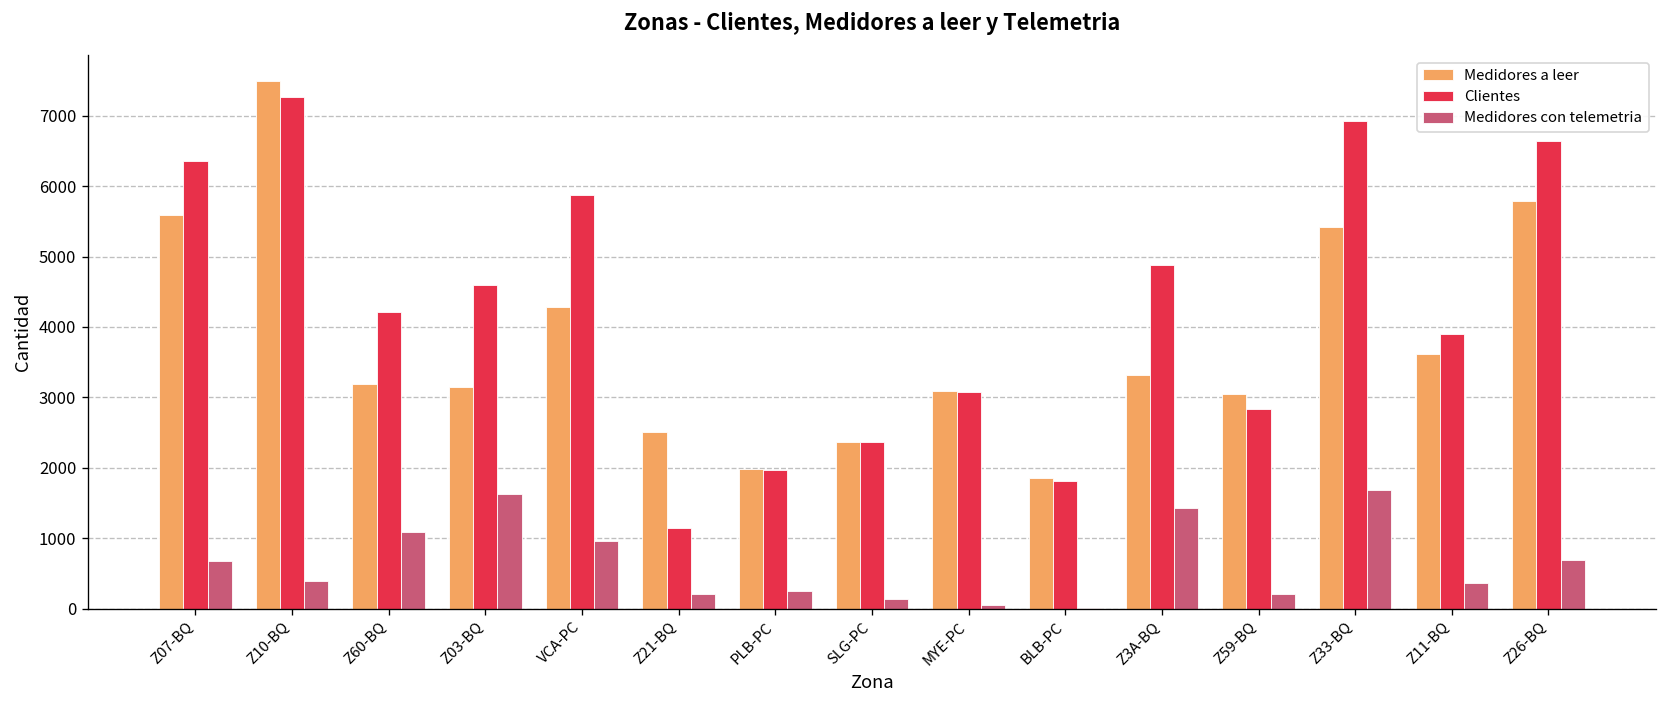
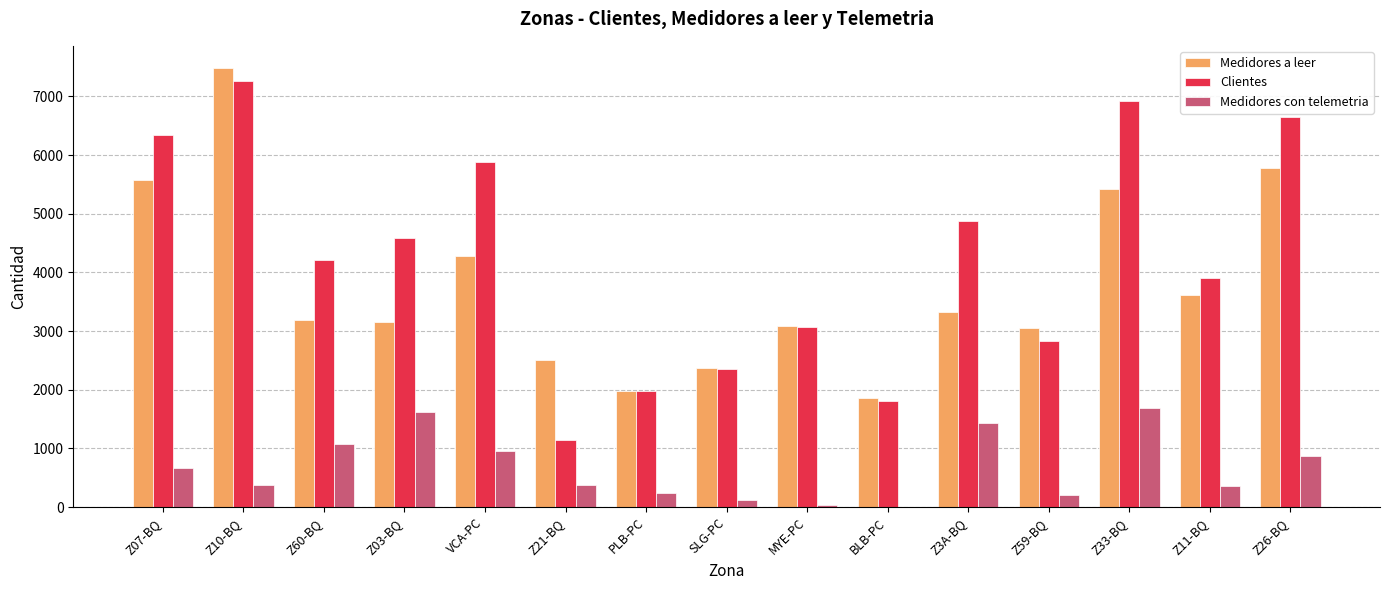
Medidores con telemetria, Z21-BQ: 200 -> 400
Medidores con telemetria, Z26-BQ: 700 -> 900
